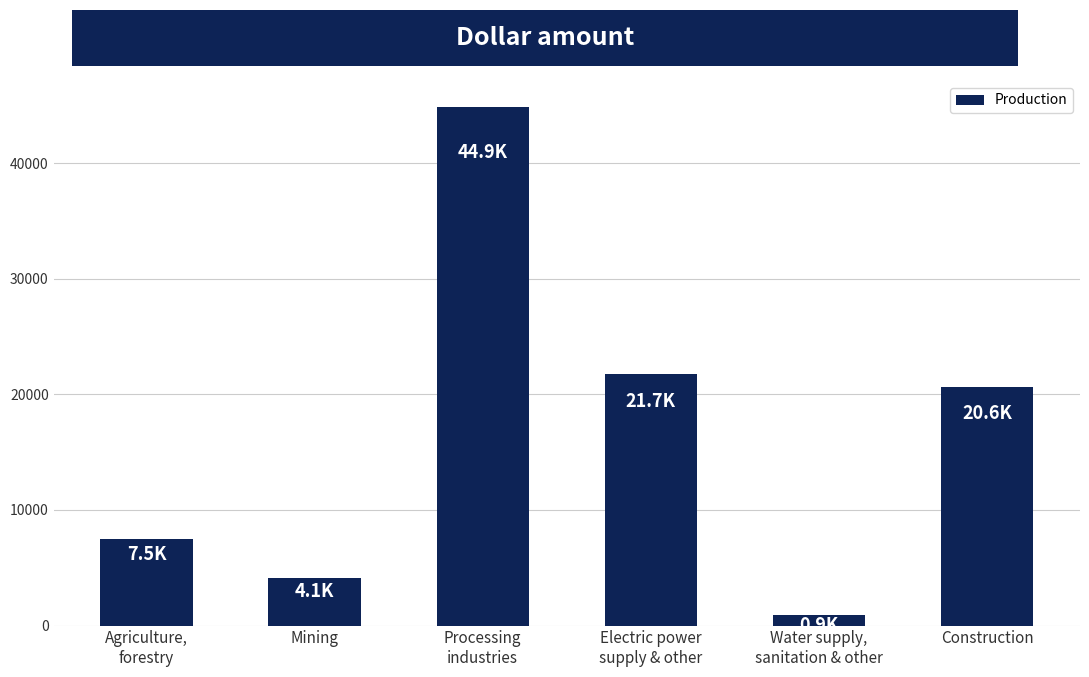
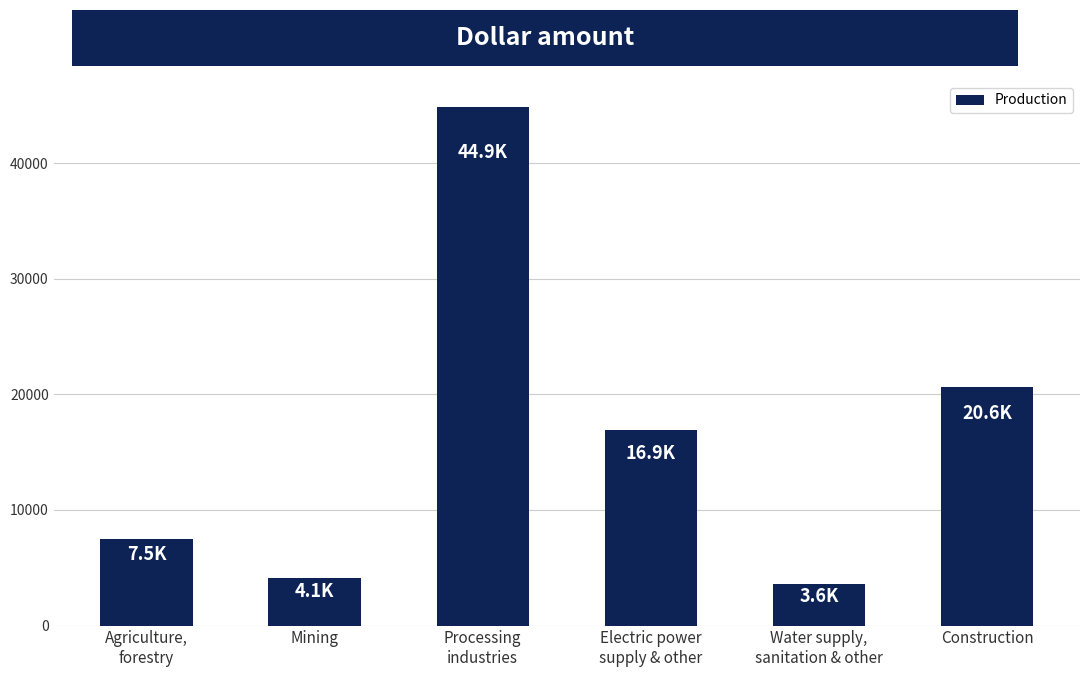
Electric power supply & other: 21.7K -> 16.9K
Water supply, sanitation & other: 900 -> 3600
